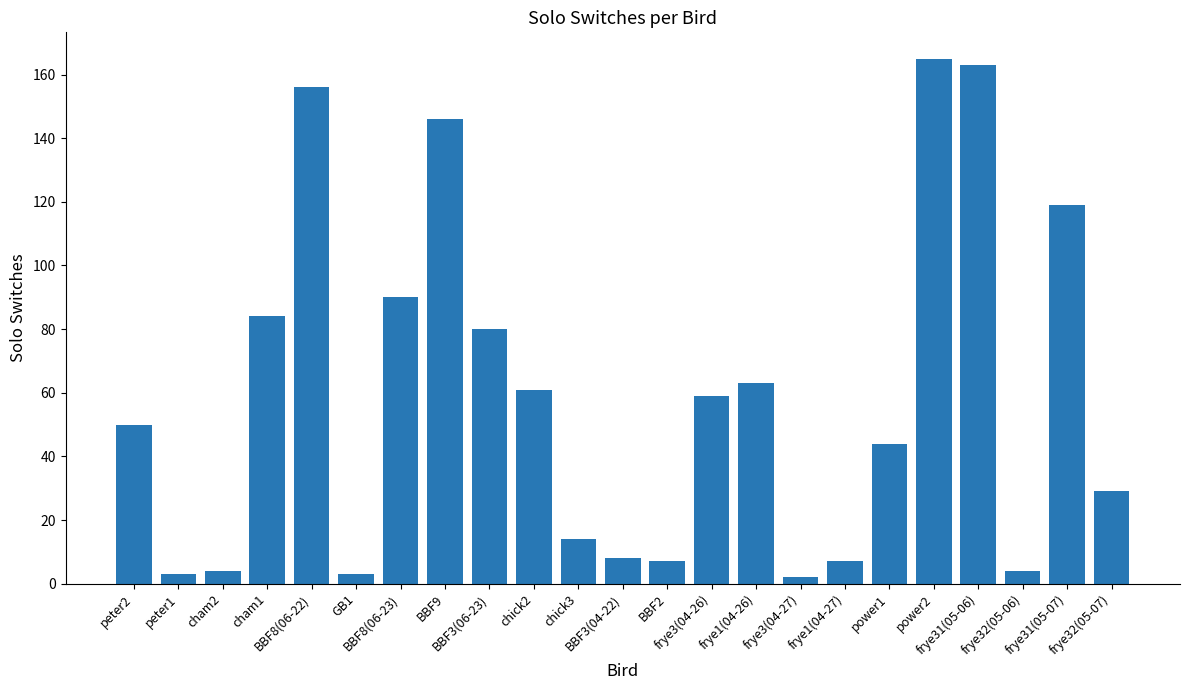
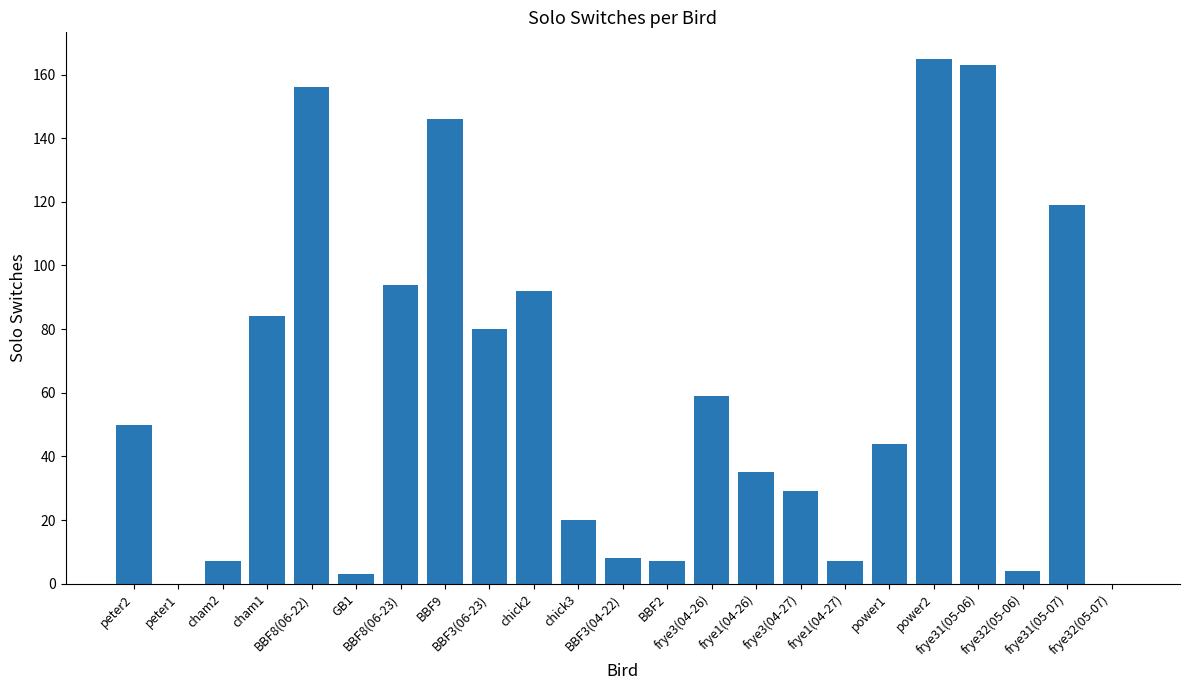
peter1: 3 -> 0
cham2: 4 -> 7
BBF8(06-23): 90 -> 94
chick2: 61 -> 92
chick3: 14 -> 20
frye1(04-26): 63 -> 35
frye3(04-27): 2 -> 29
frye32(05-07): 29 -> 0
